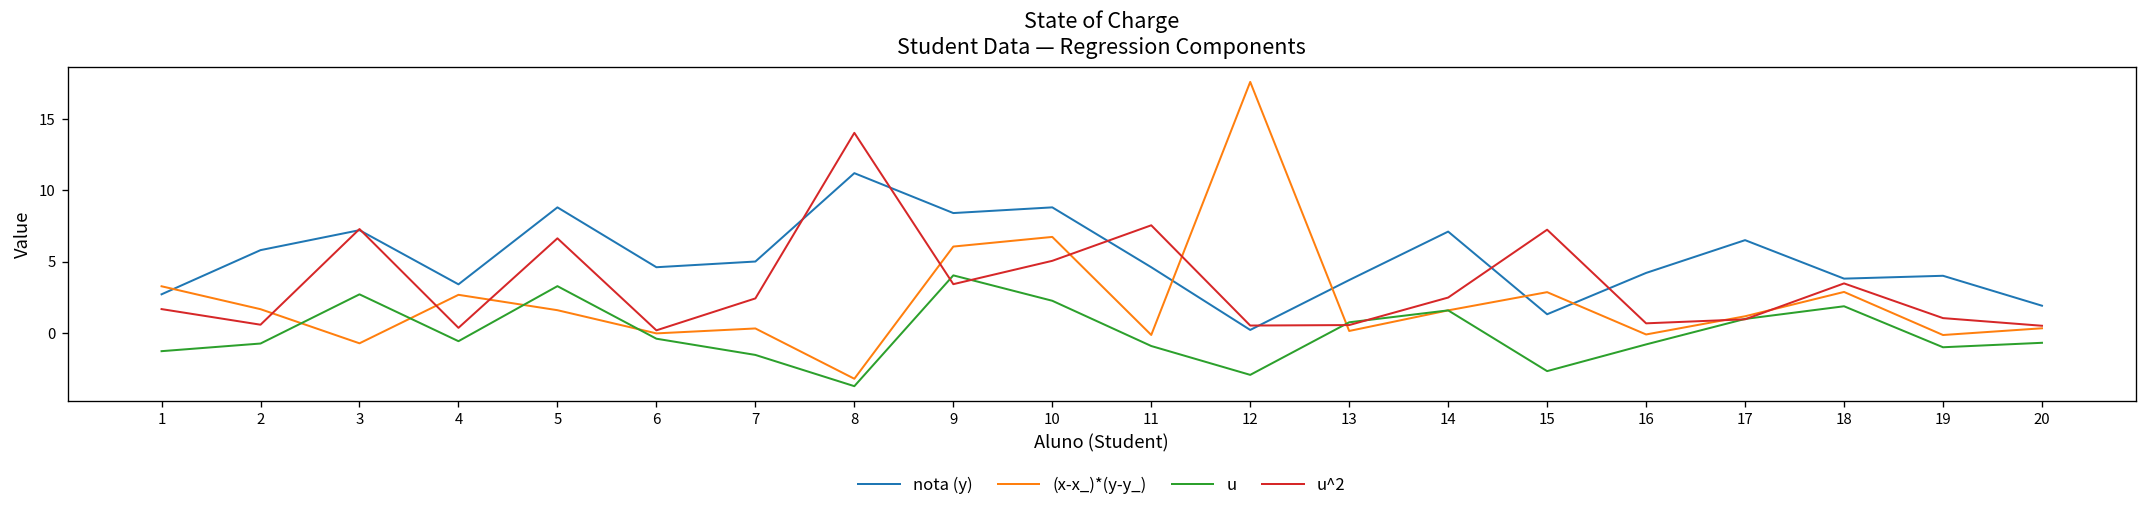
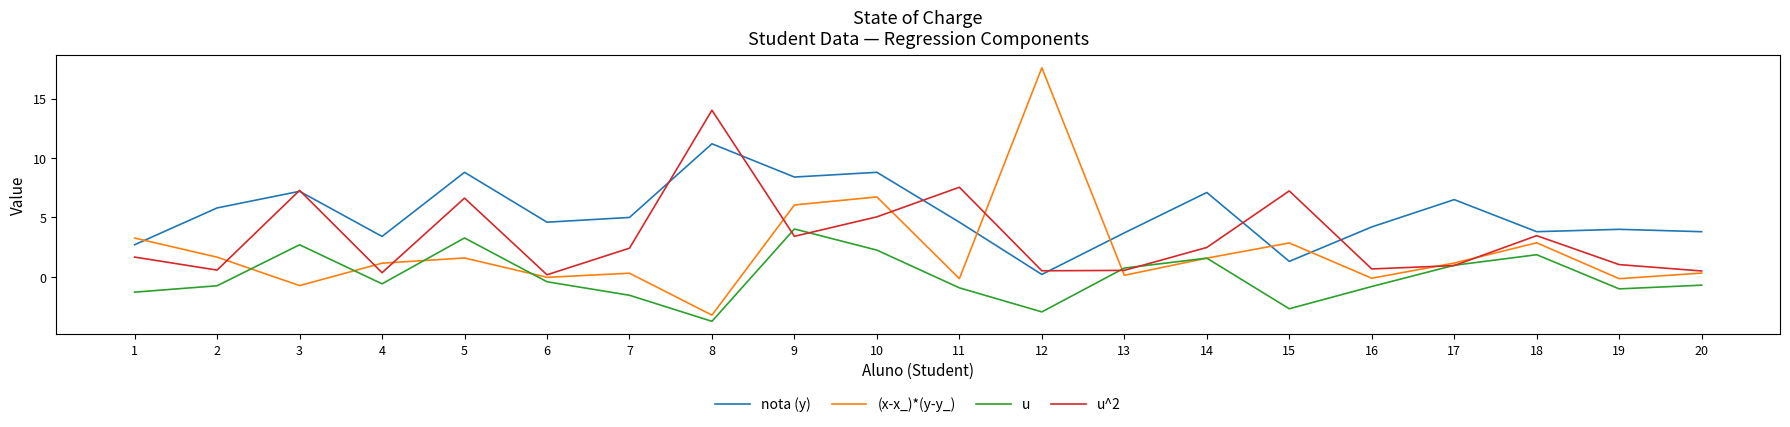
(x-x_)*(y-y_), 4: 2.7 -> 1.2
nota (y), 20: 1.9 -> 3.8
